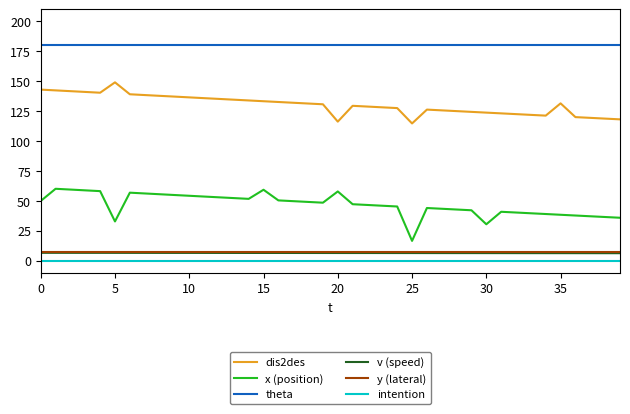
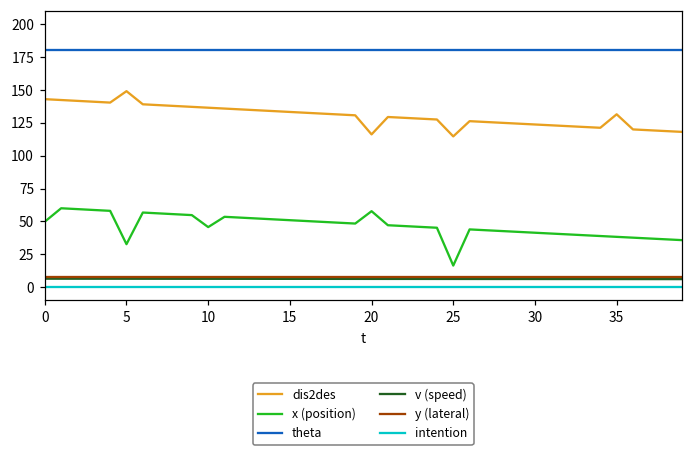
x (position), 10: 54 -> 46
x (position), 15: 59 -> 51
x (position), 30: 30 -> 41
